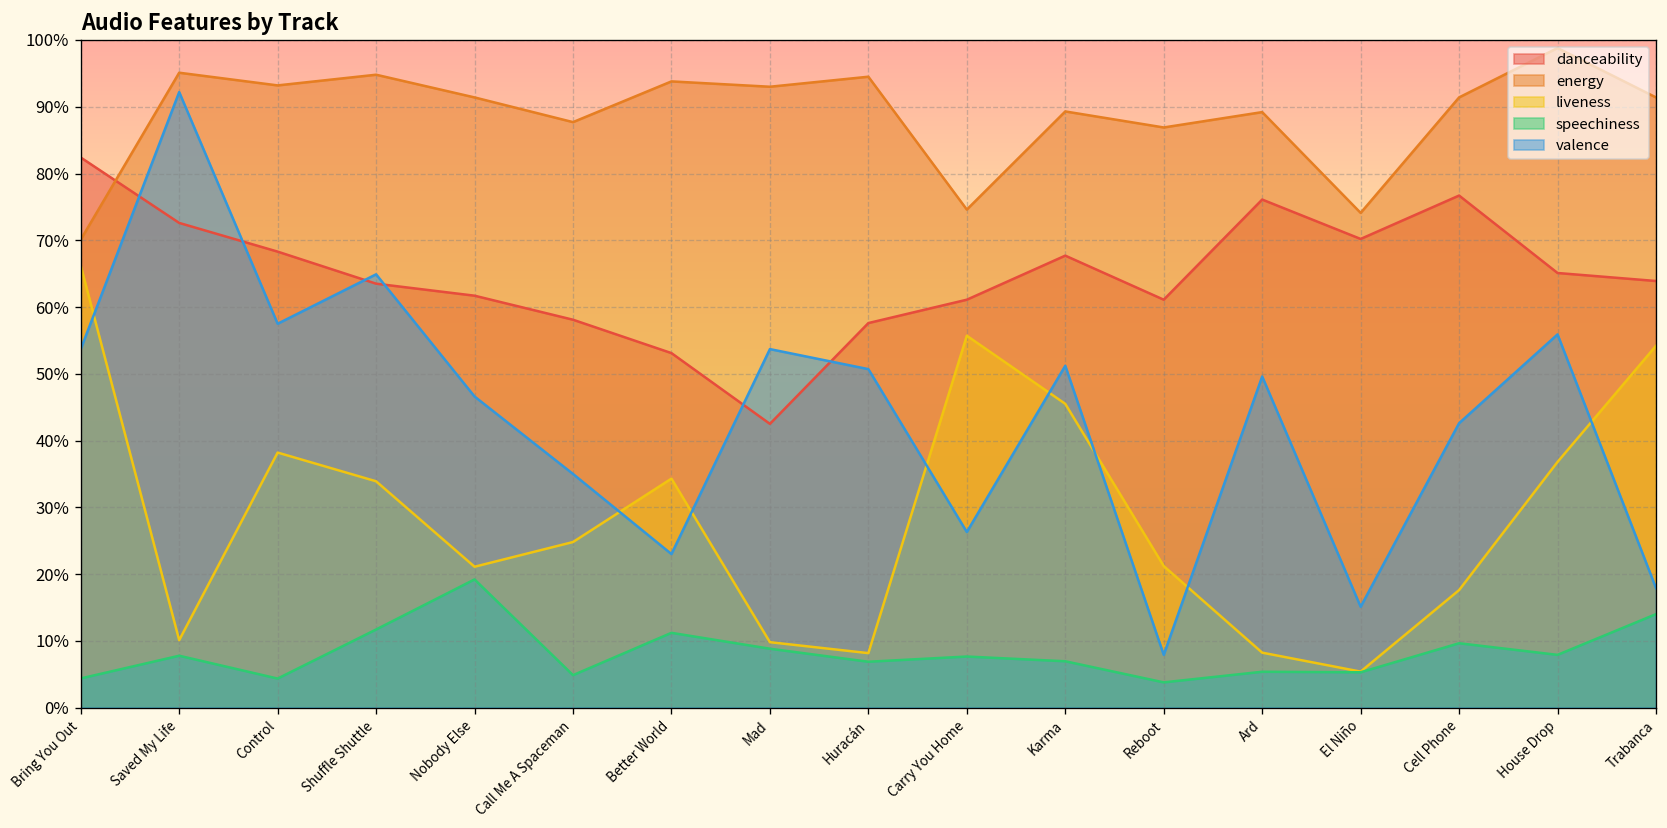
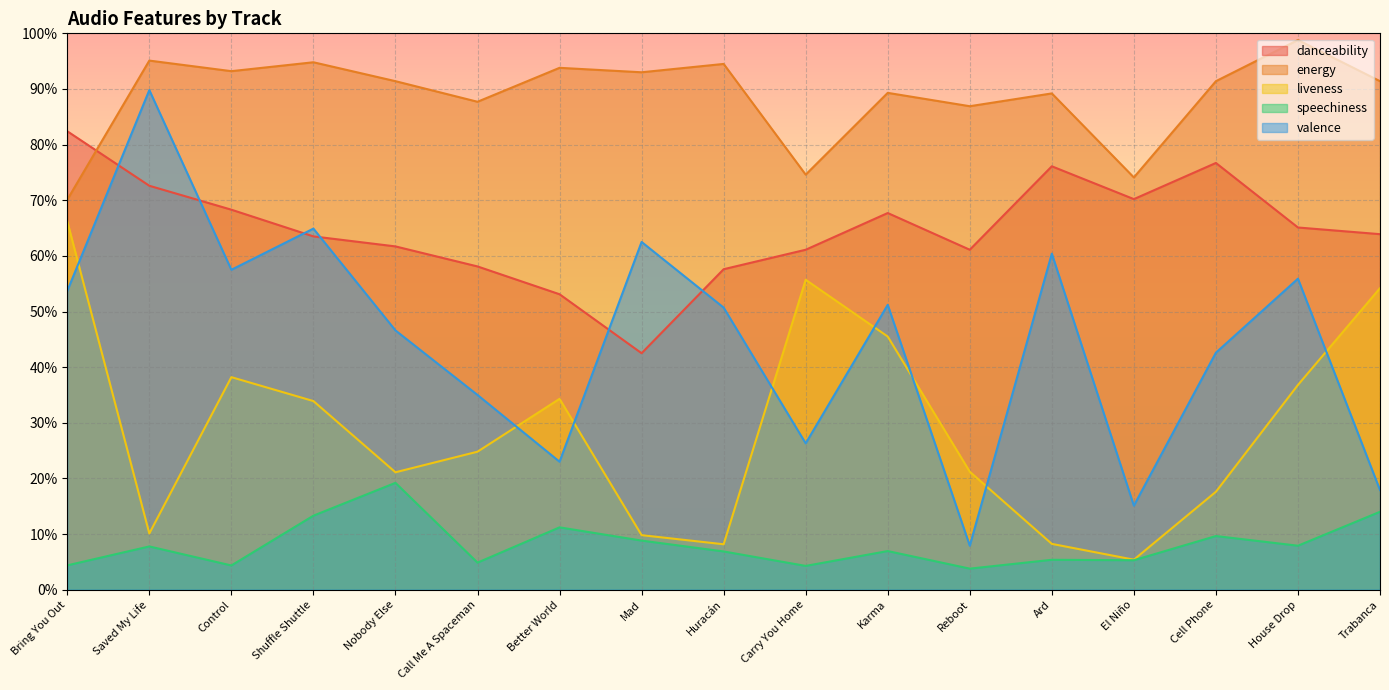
valence, Saved My Life: 92% -> 90%
speechiness, Shuffle Shuttle: 12% -> 13%
valence, Mad: 54% -> 63%
speechiness, Carry You Home: 8% -> 4%
valence, Ard: 50% -> 60%
